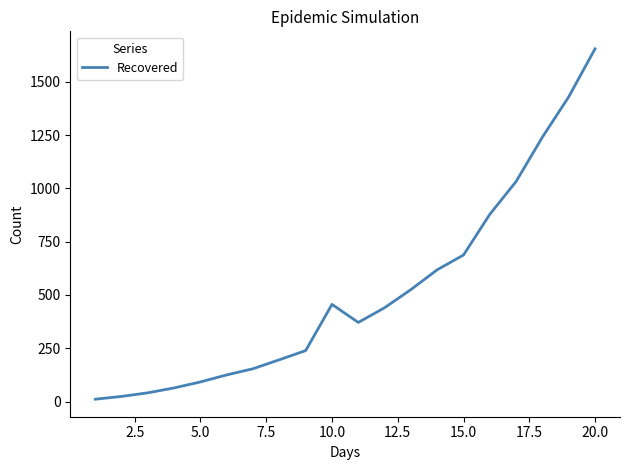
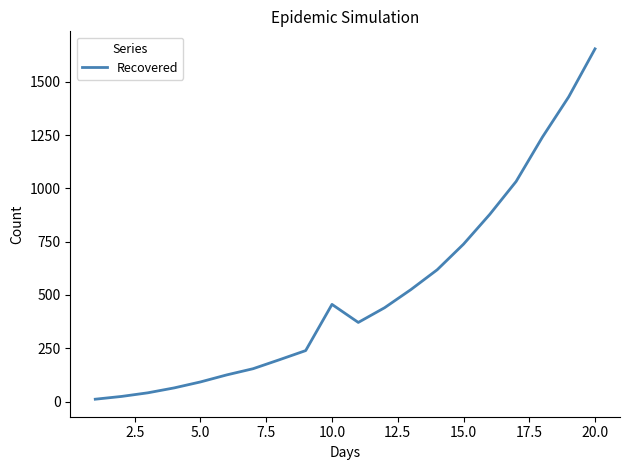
15.0: 690 -> 740
